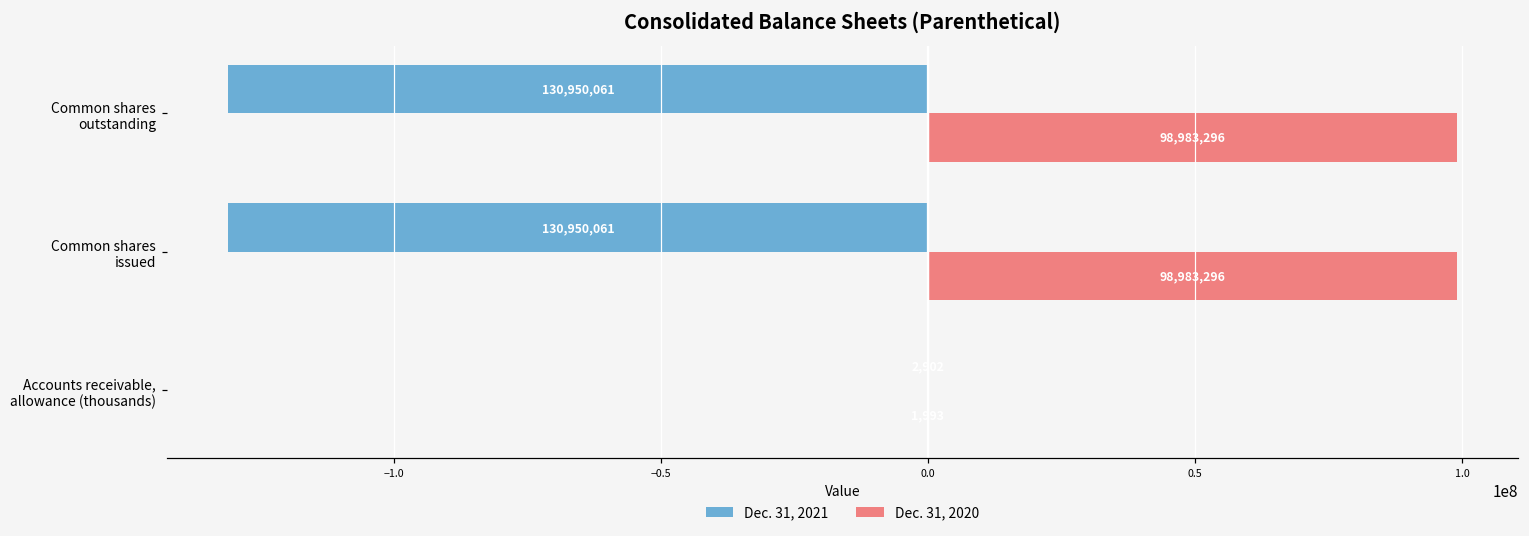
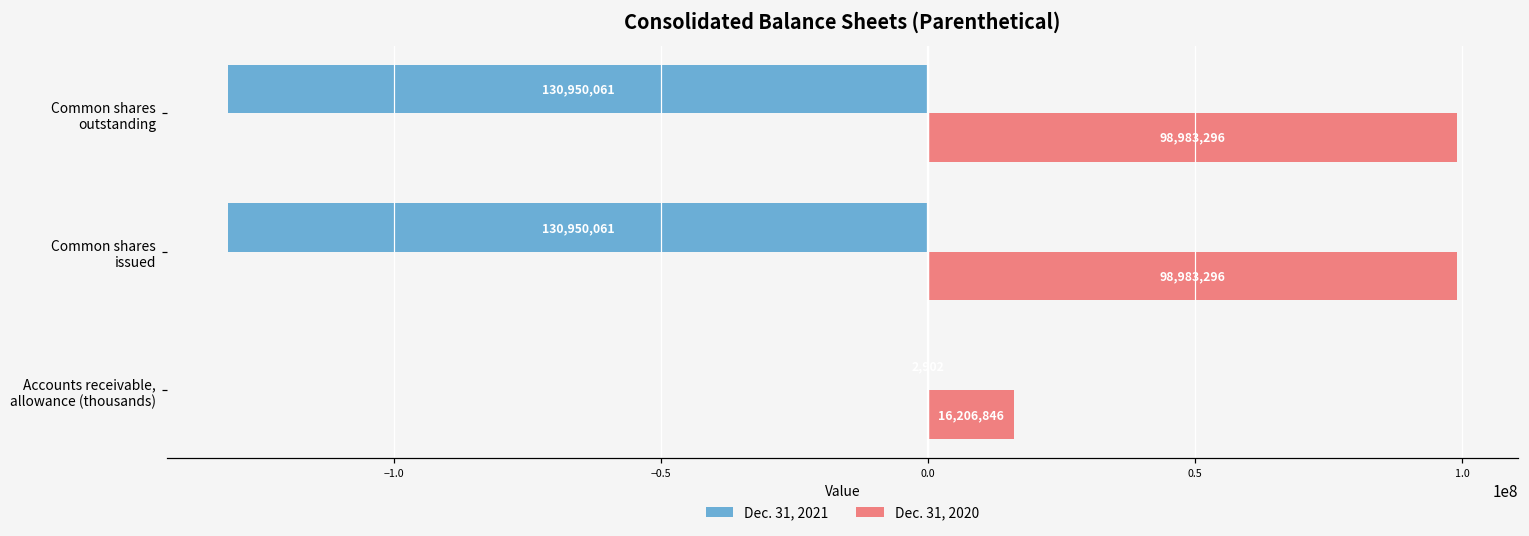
Dec. 31, 2020, Accounts receivable, allowance (thousands): 0 -> 16000000
